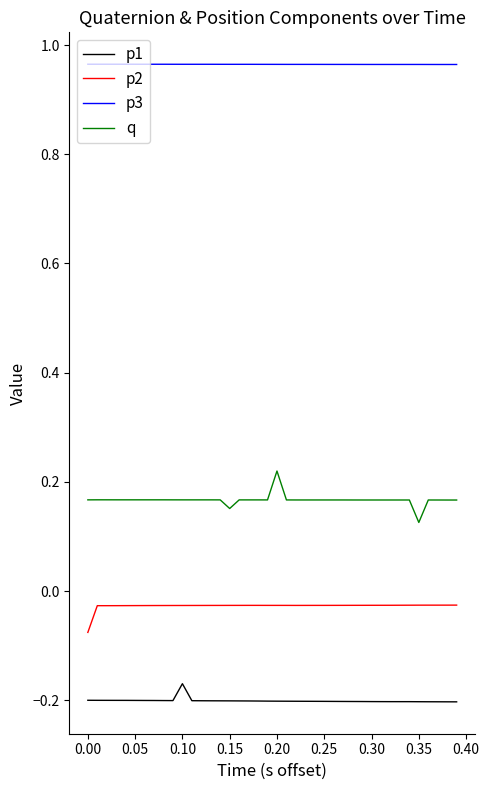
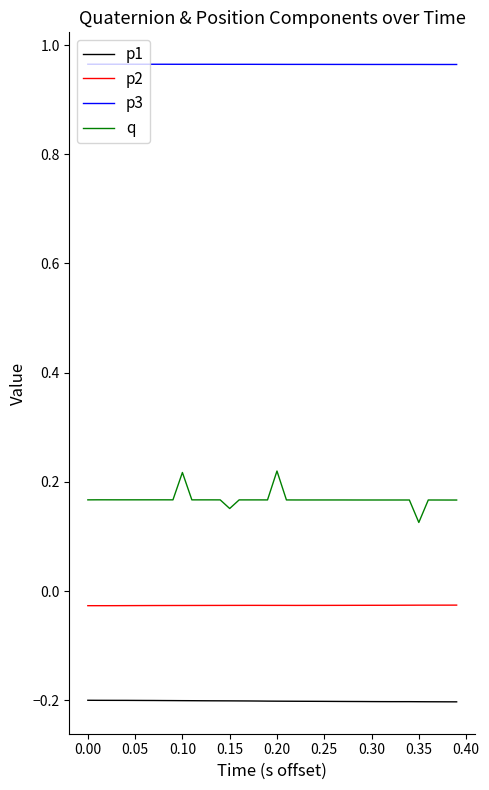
p2, 0.00: -0.08 -> -0.03
p1, 0.10: -0.17 -> -0.20
q, 0.10: 0.17 -> 0.22
